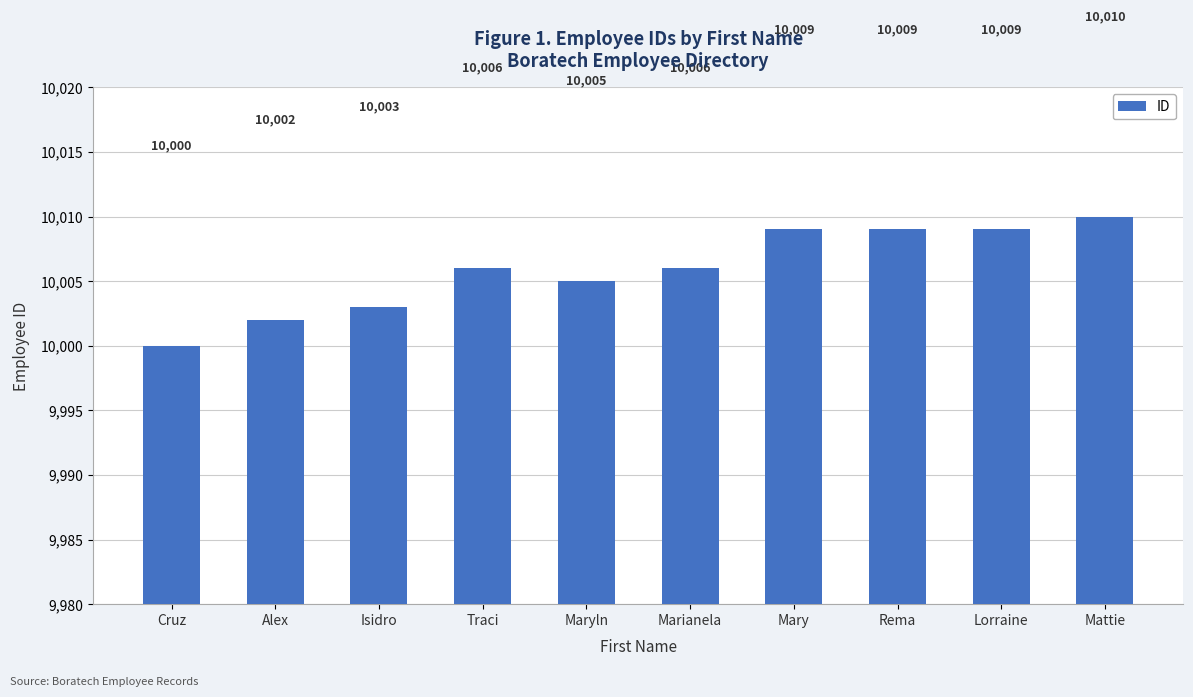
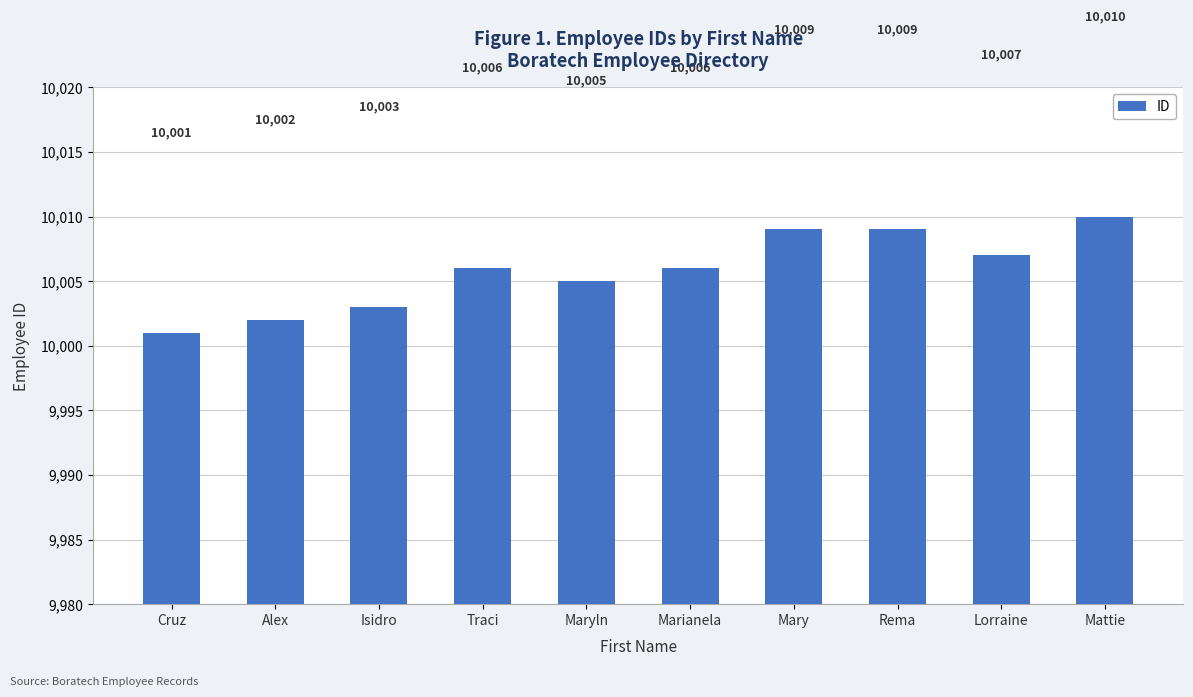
Cruz: 10,000 -> 10,001
Lorraine: 10,009 -> 10,007
